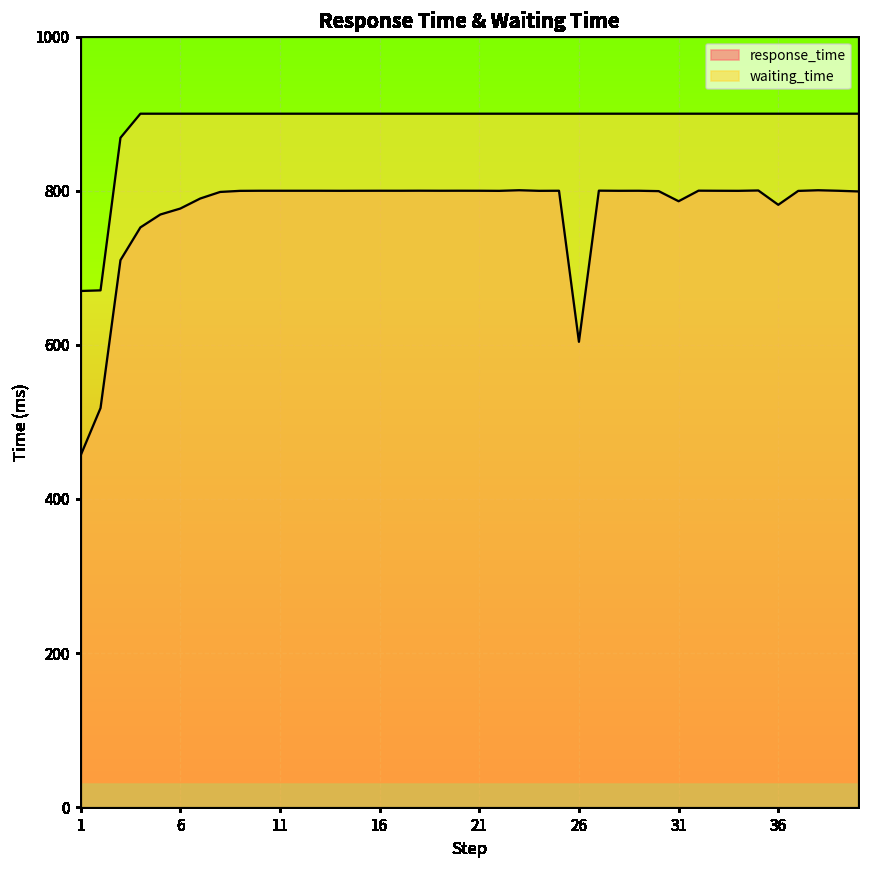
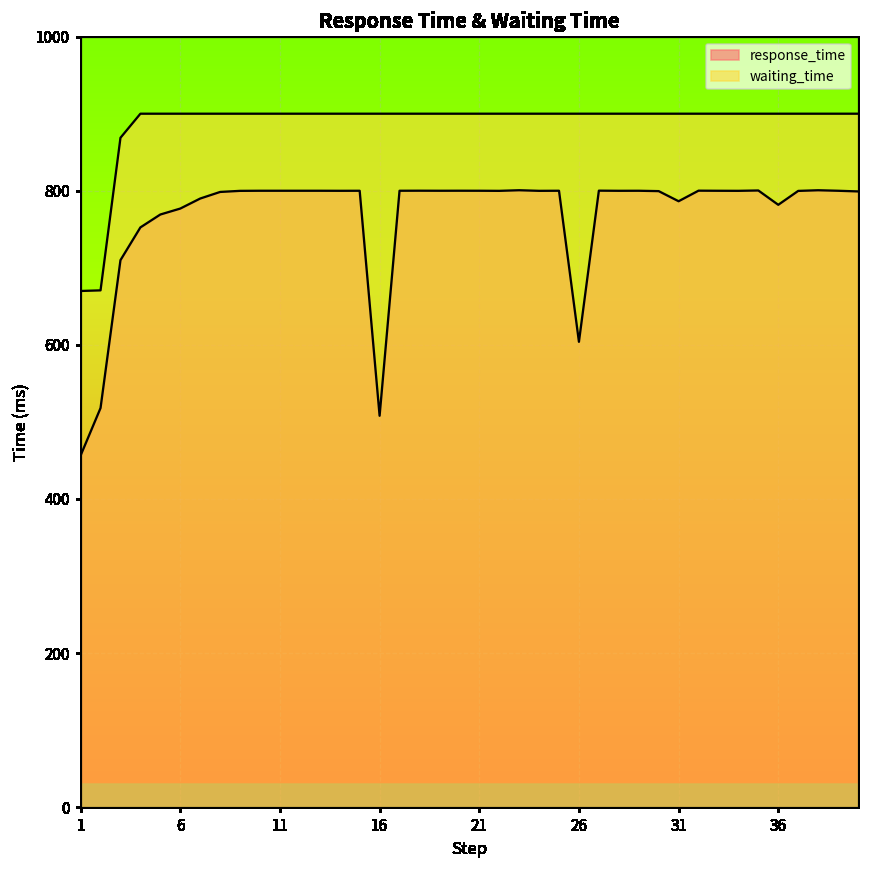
response_time, 16: 800 -> 510
